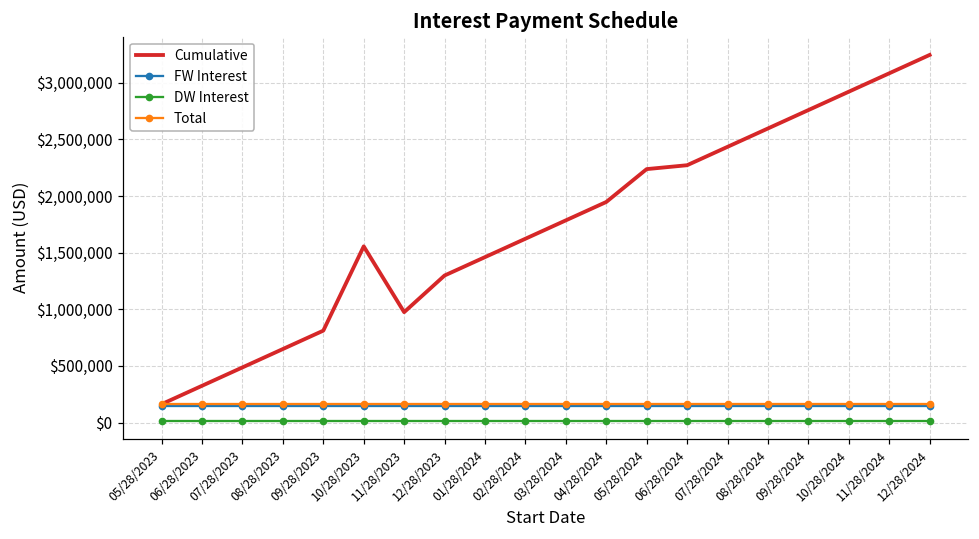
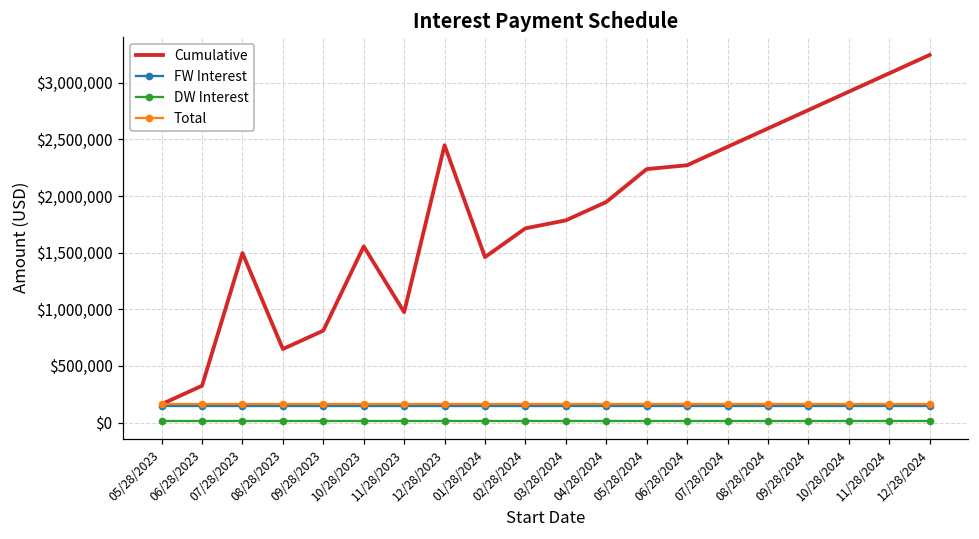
Cumulative, 07/28/2023: $490,000 -> $1,500,000
Cumulative, 12/28/2023: $1,300,000 -> $2,450,000
Cumulative, 02/28/2024: $1,620,000 -> $1,710,000
